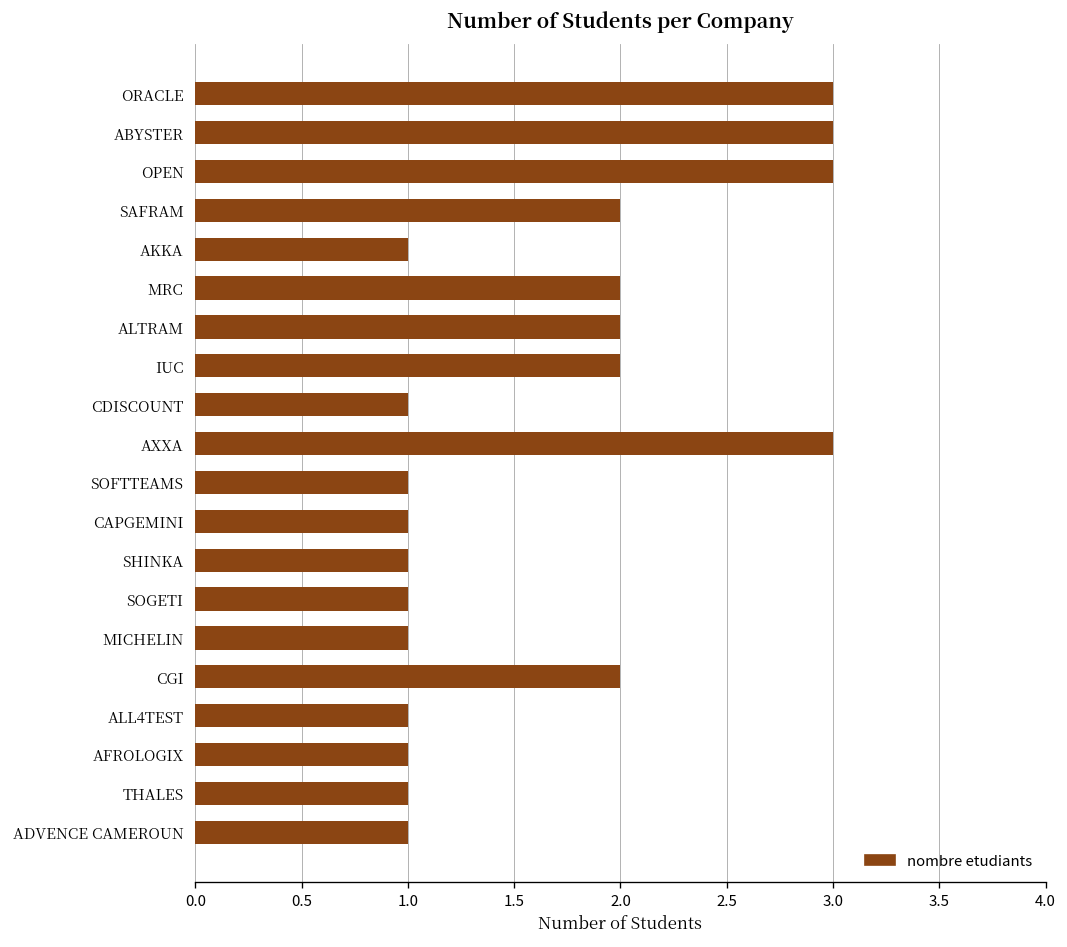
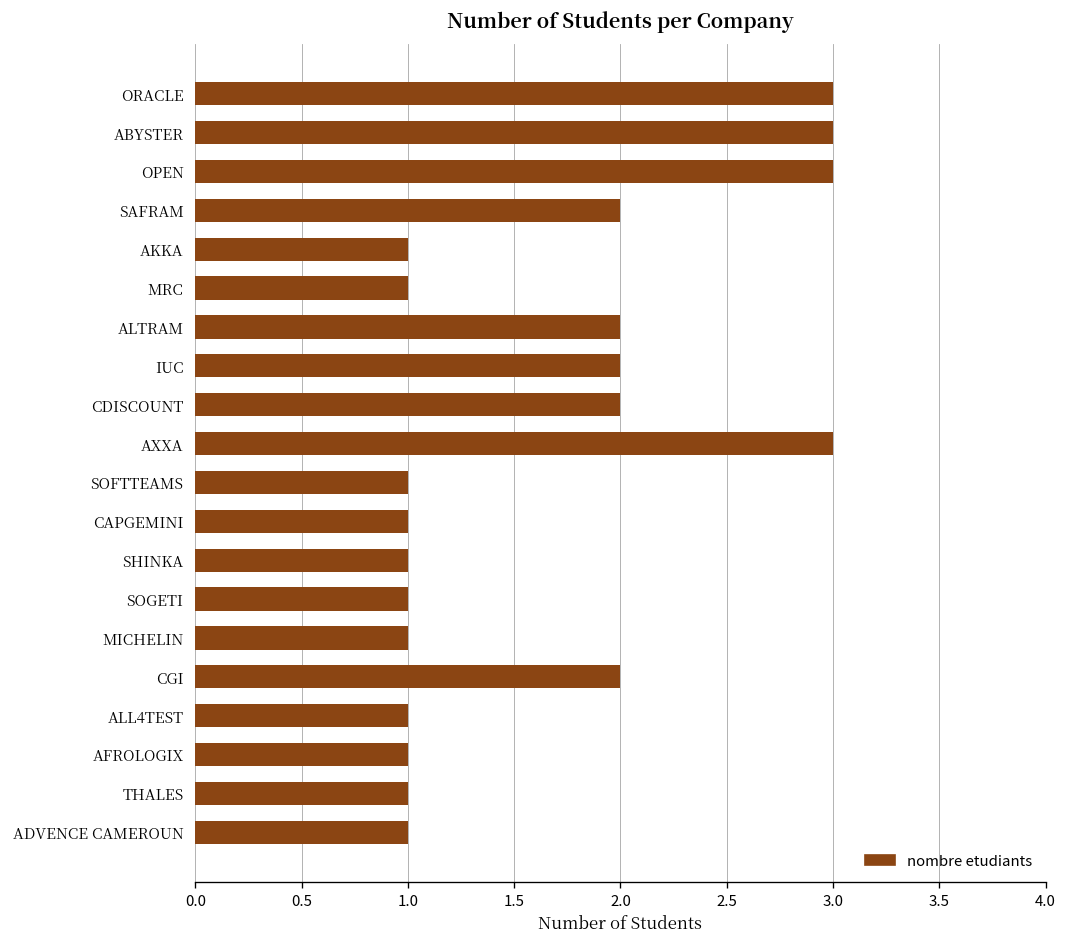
MRC: 2 -> 1
CDISCOUNT: 1 -> 2
